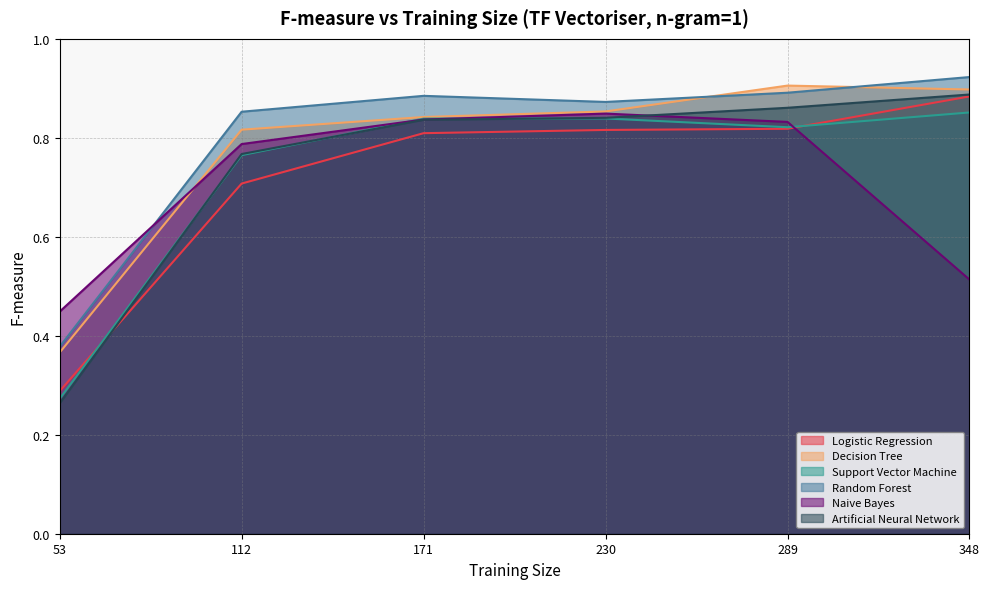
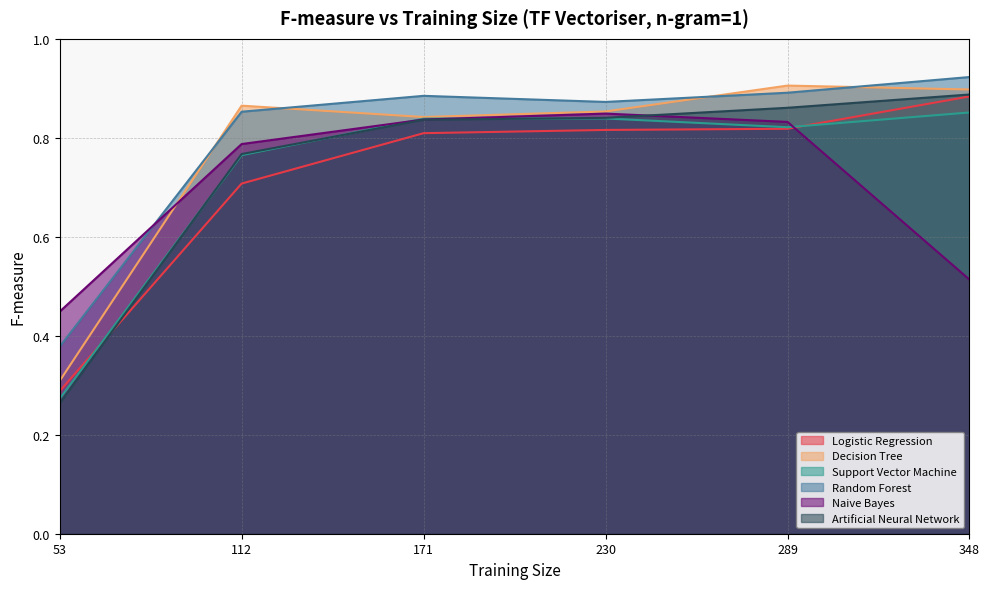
Decision Tree, 53: 0.37 -> 0.31
Decision Tree, 112: 0.82 -> 0.86
